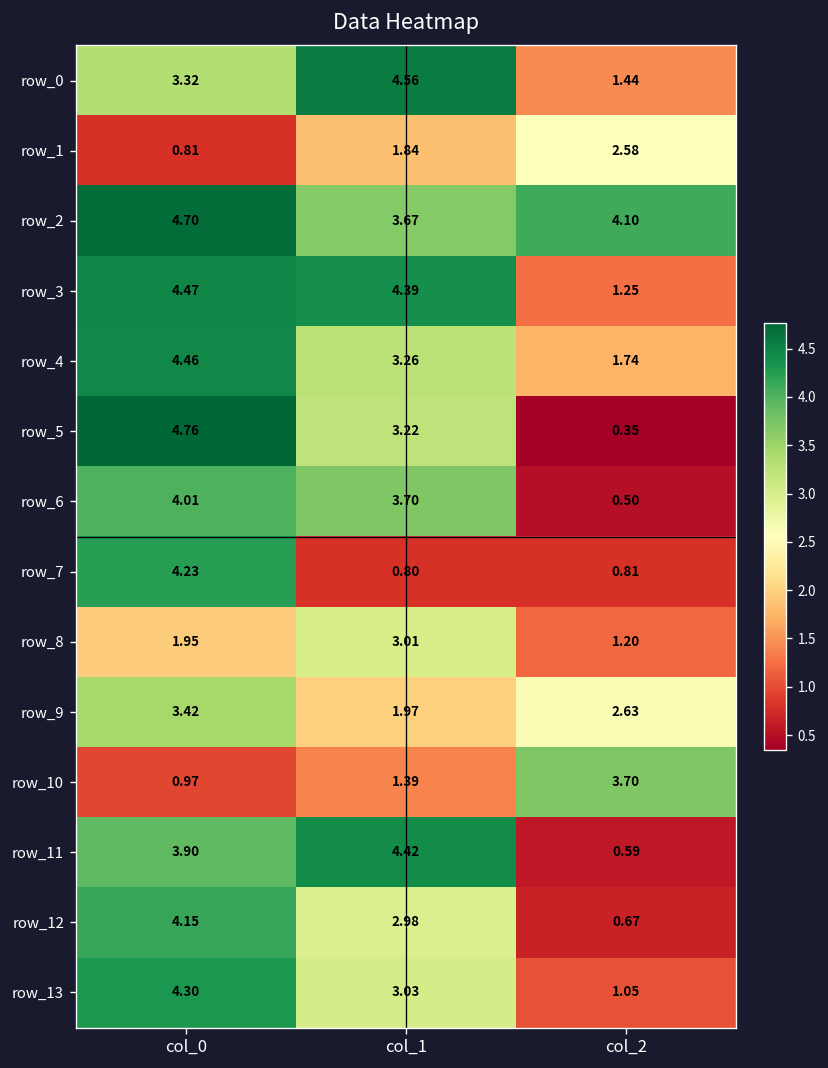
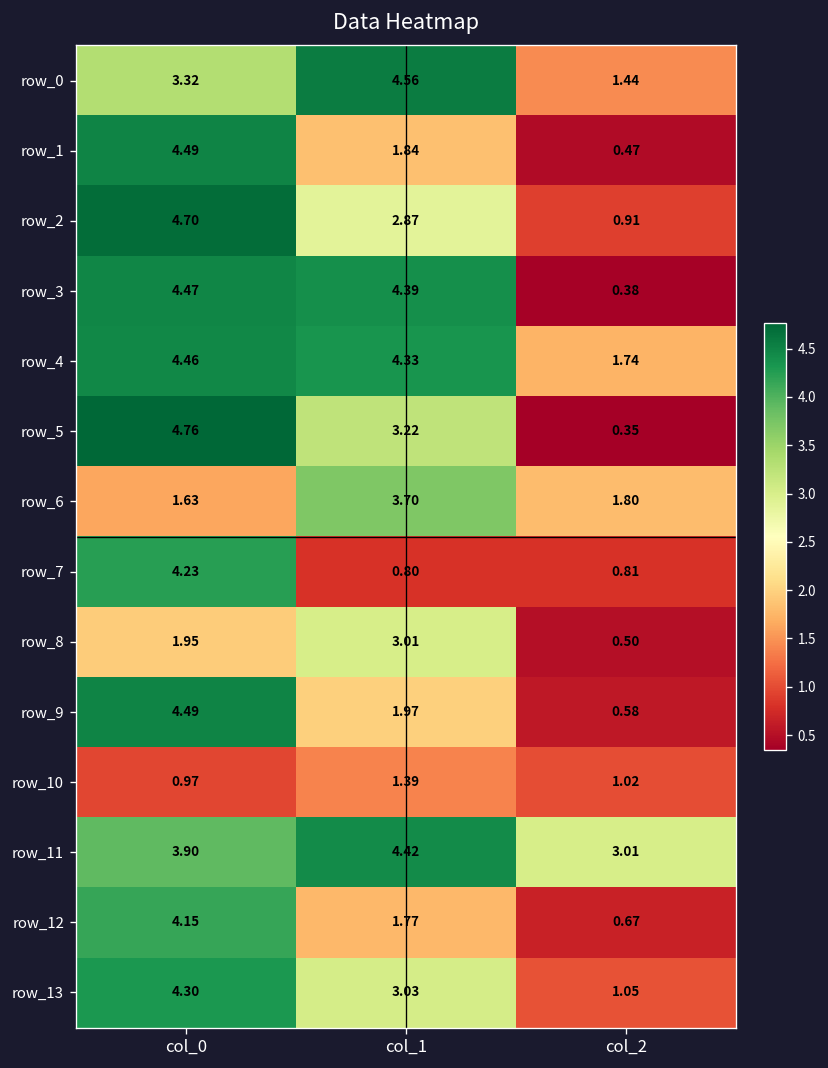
row_1, col_0: 0.81 -> 4.49
row_1, col_2: 2.58 -> 0.47
row_2, col_1: 3.67 -> 2.87
row_2, col_2: 4.10 -> 0.91
row_3, col_2: 1.25 -> 0.38
row_4, col_1: 3.26 -> 4.33
row_6, col_0: 4.01 -> 1.63
row_6, col_2: 0.50 -> 1.80
row_8, col_2: 1.20 -> 0.50
row_9, col_0: 3.42 -> 4.49
row_9, col_2: 2.63 -> 0.58
row_10, col_2: 3.70 -> 1.02
row_11, col_2: 0.59 -> 3.01
row_12, col_1: 2.98 -> 1.77
